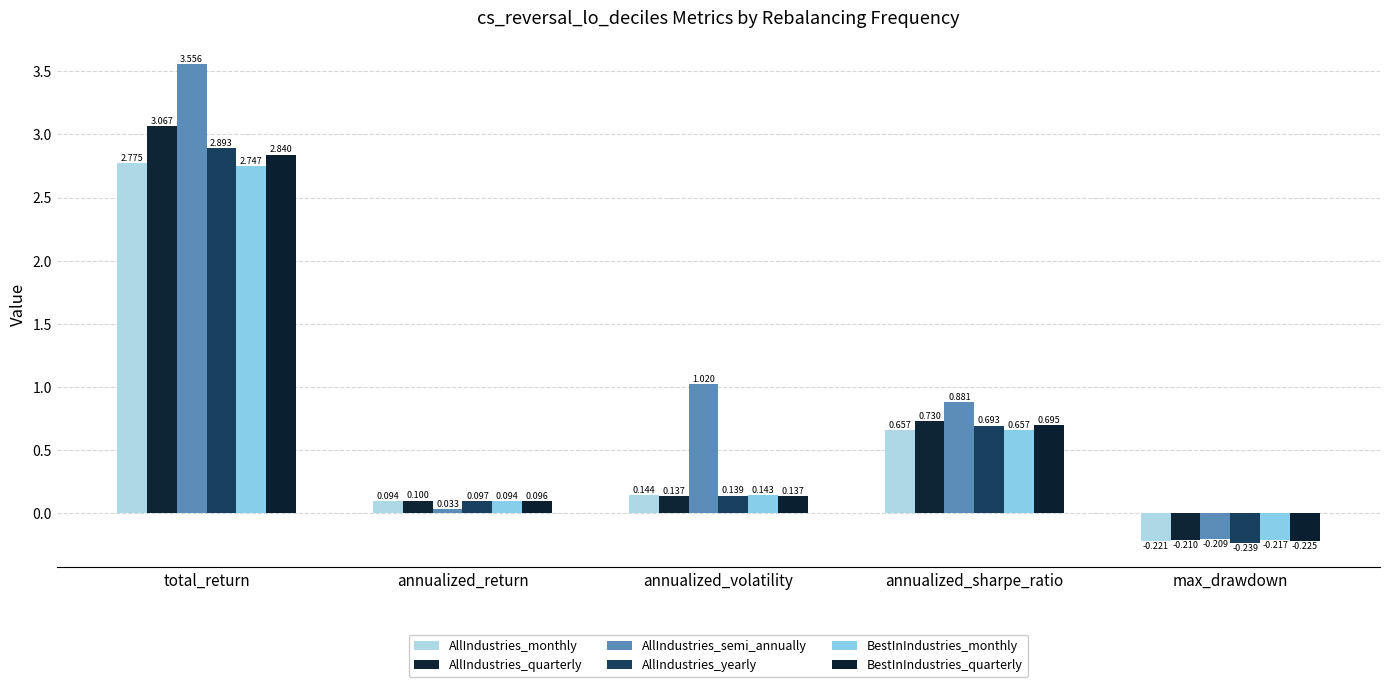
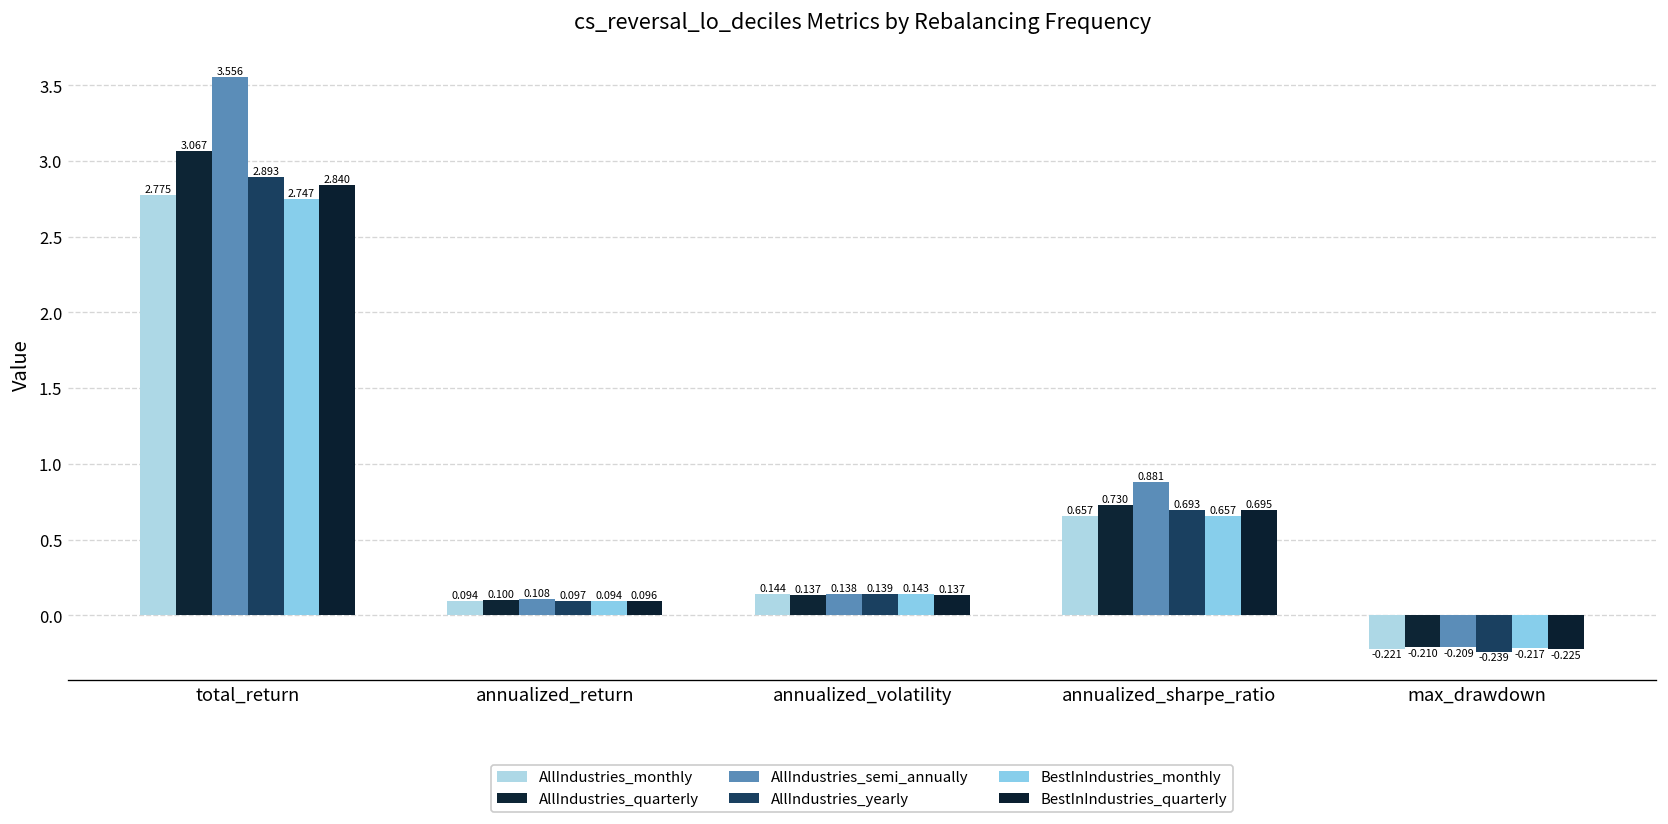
AllIndustries_semi_annually, annualized_return: 0.033 -> 0.108
AllIndustries_semi_annually, annualized_volatility: 1.020 -> 0.138
